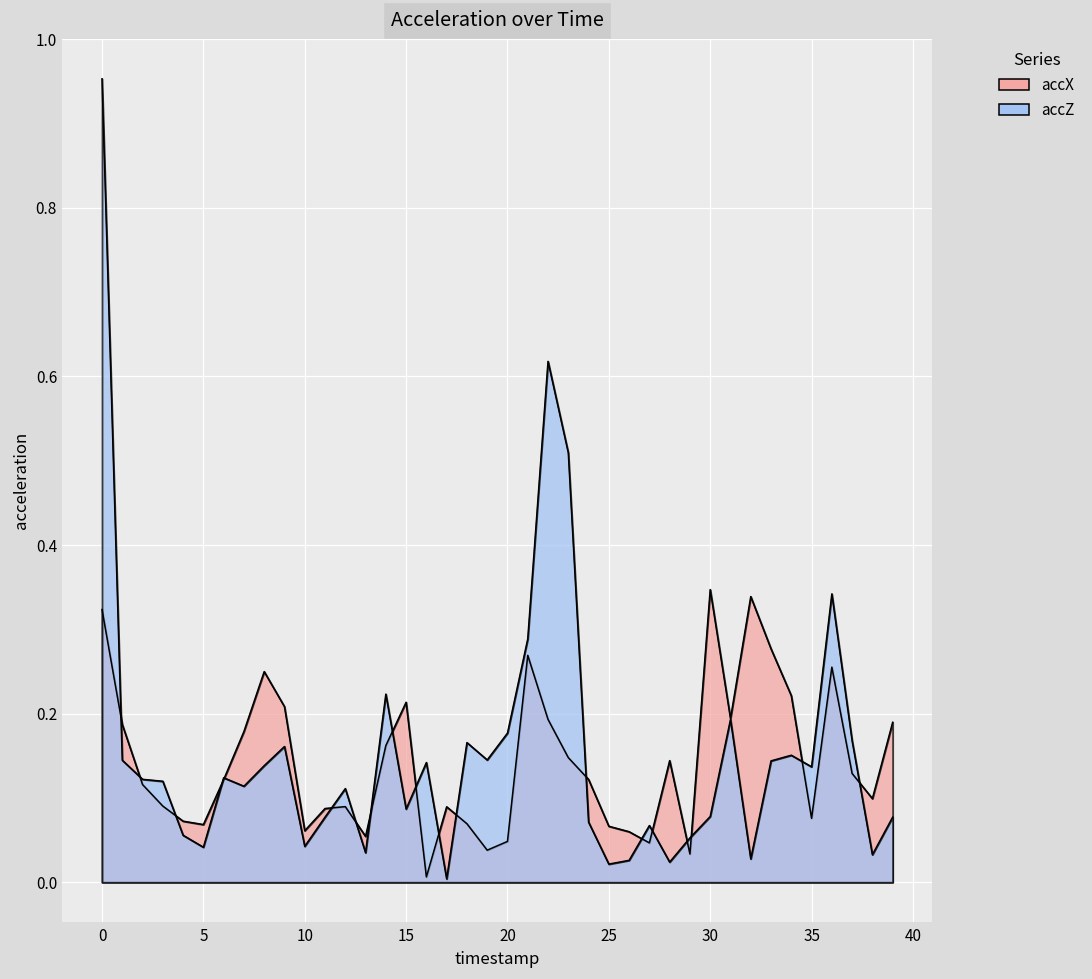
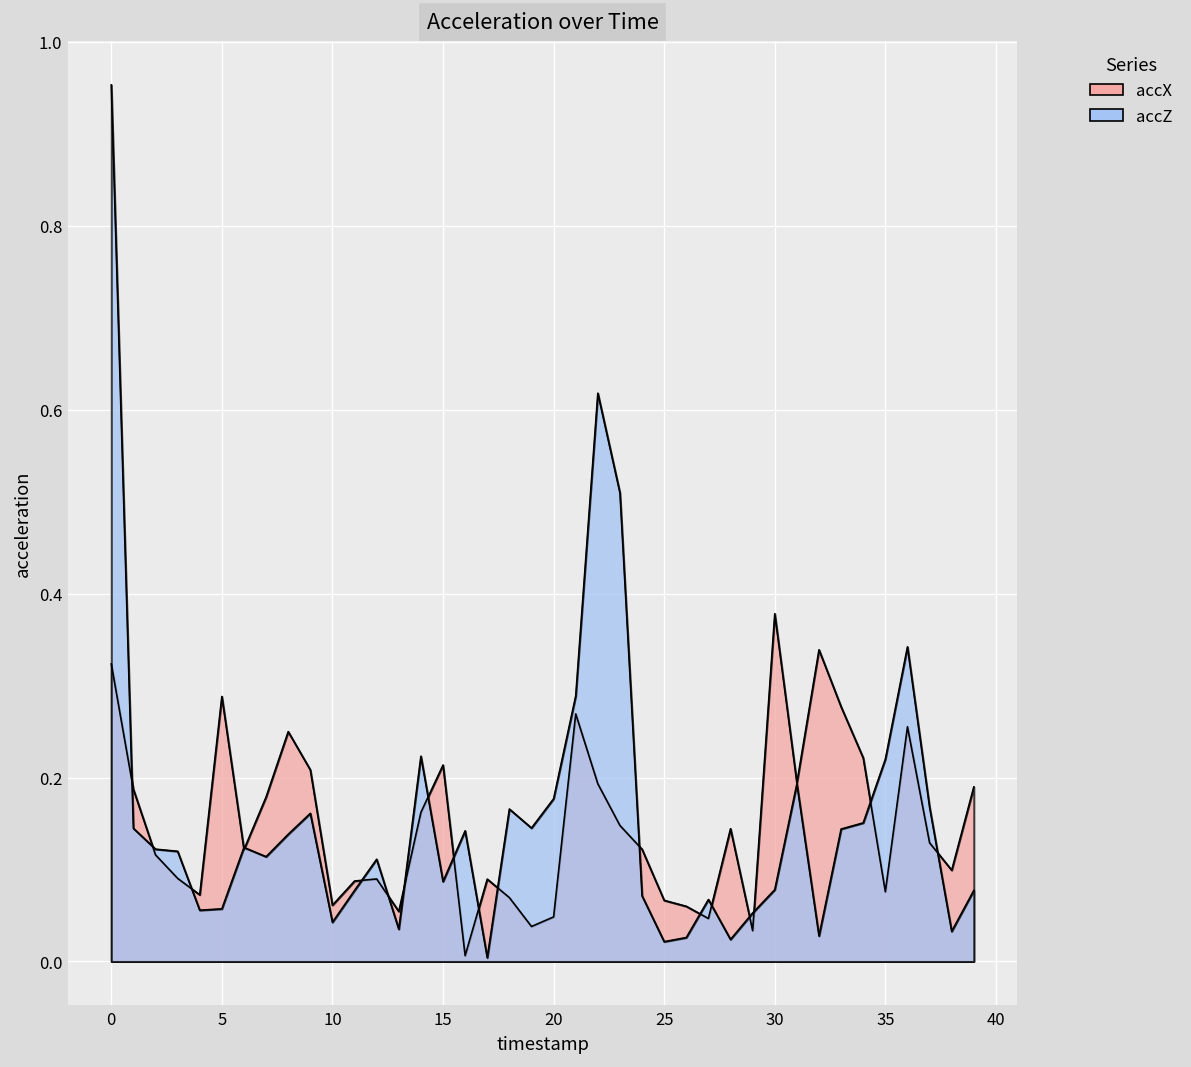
accX, 5: 0.07 -> 0.29
accZ, 5: 0.04 -> 0.06
accX, 30: 0.35 -> 0.38
accZ, 35: 0.14 -> 0.22
